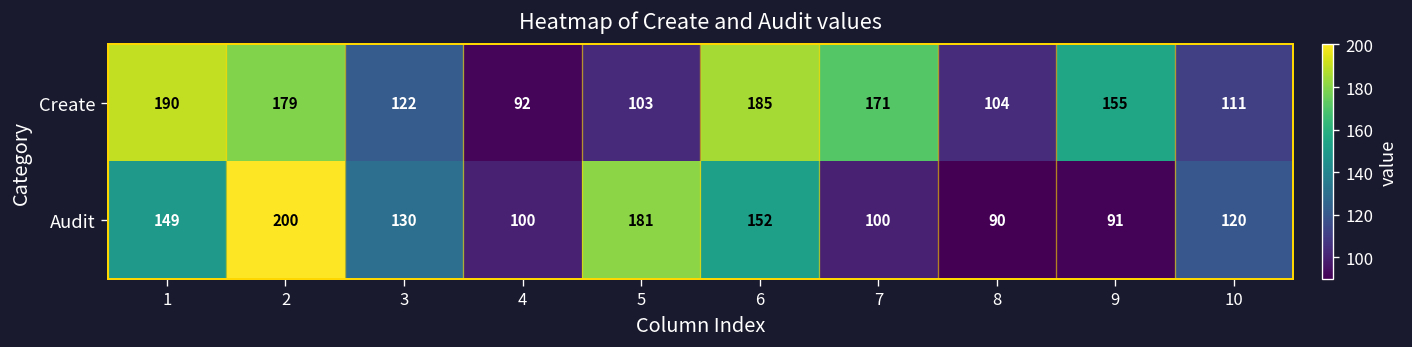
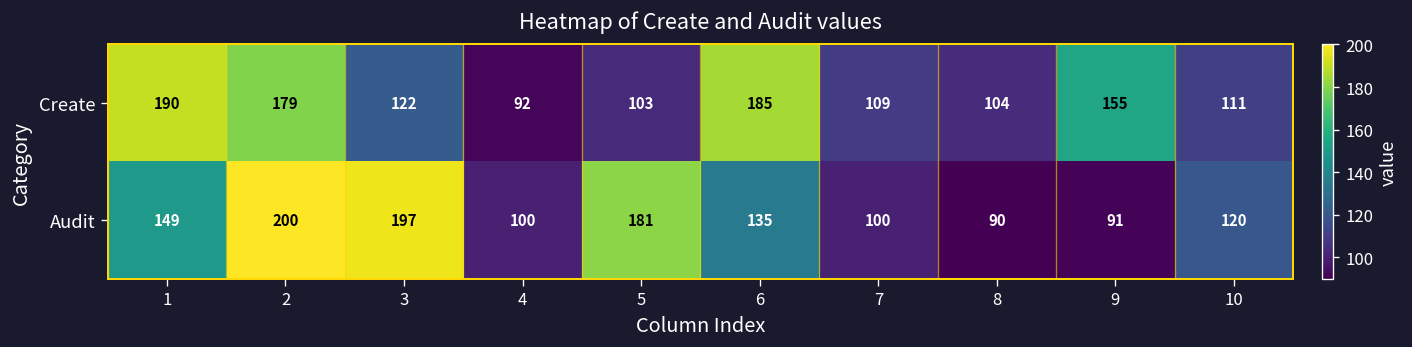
Create, 7: 171 -> 109
Audit, 3: 130 -> 197
Audit, 6: 152 -> 135
